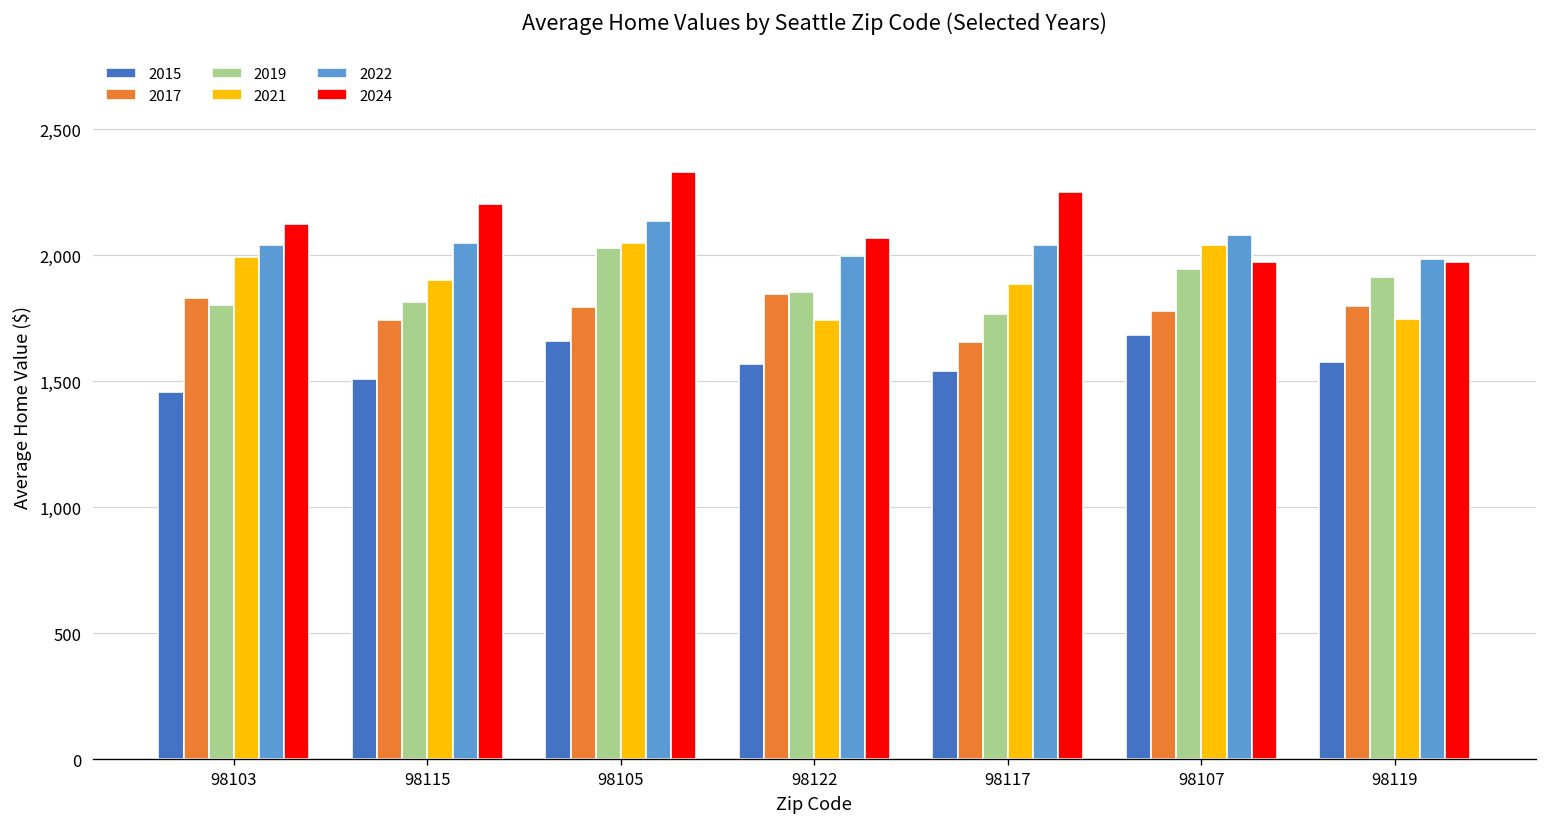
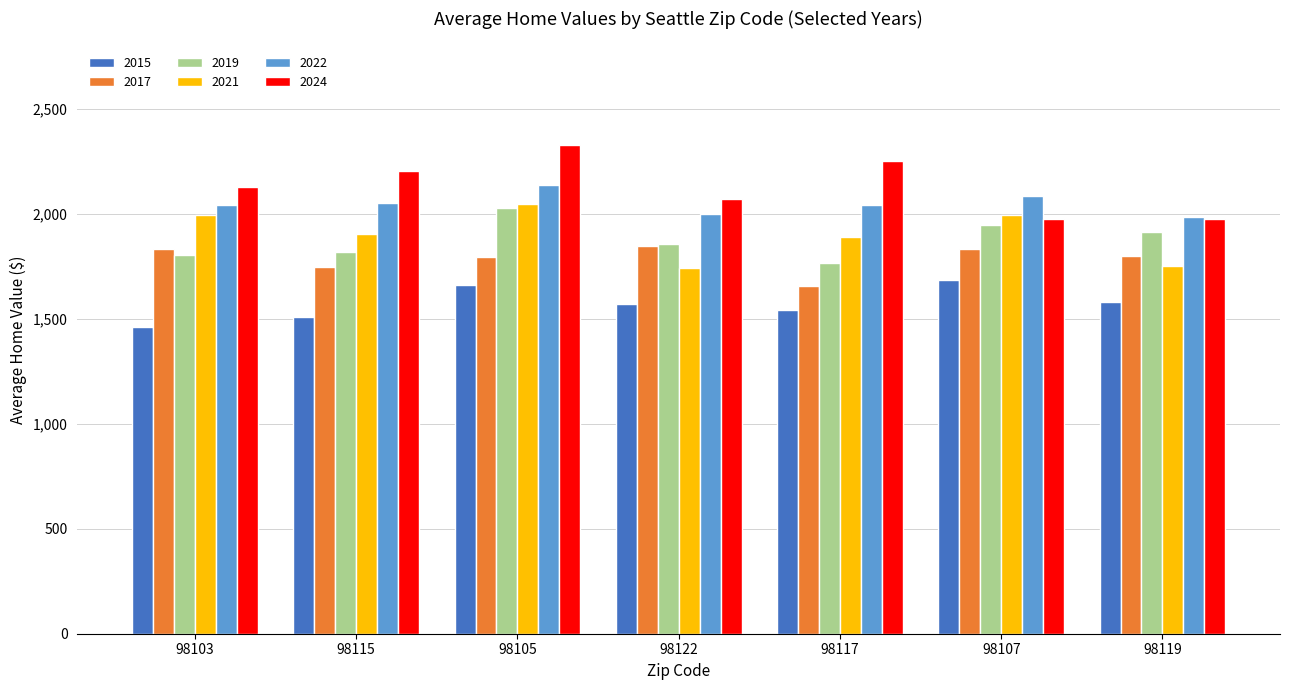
2017, 98107: 1,780 -> 1,830
2021, 98107: 2,040 -> 1,990
